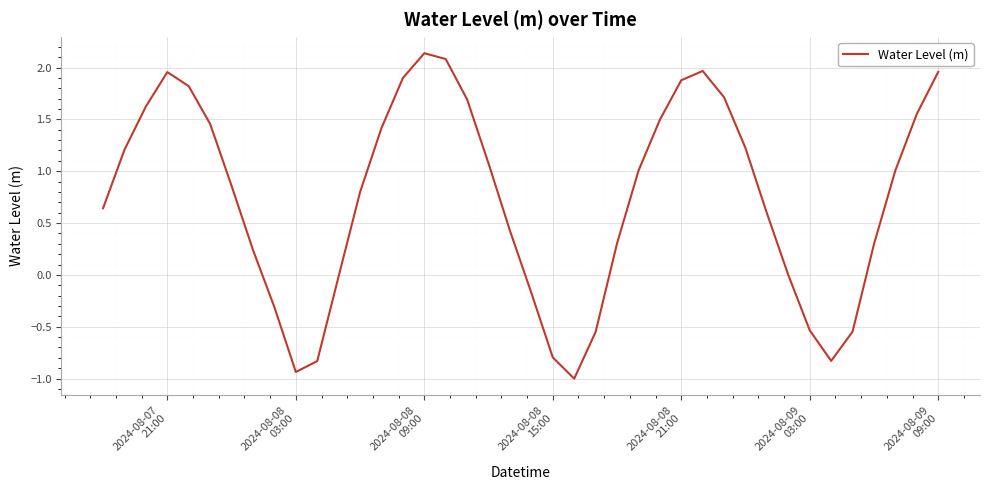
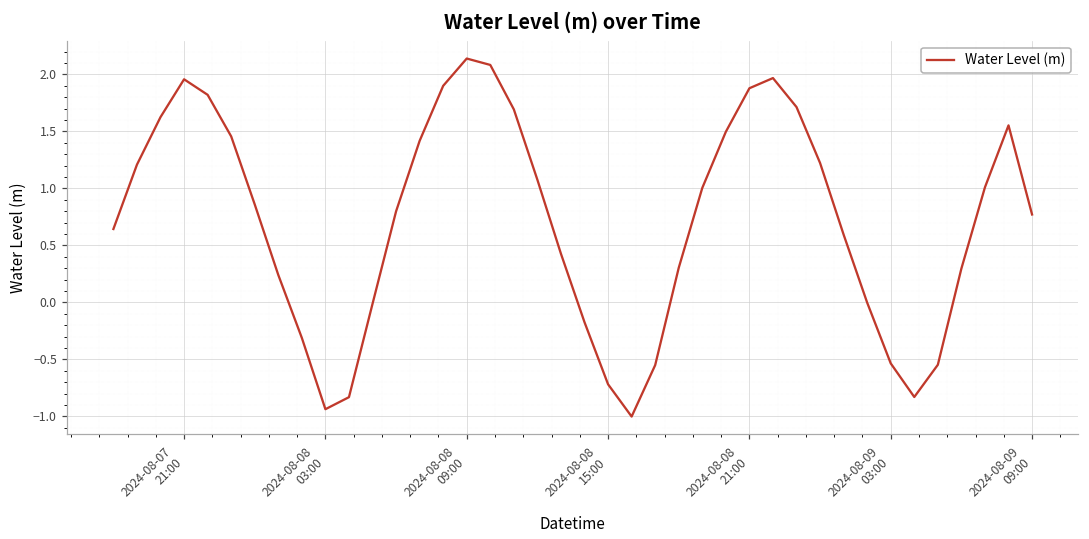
2024-08-08 15:00: -0.80 -> -0.72
2024-08-09 09:00: 1.96 -> 0.77
